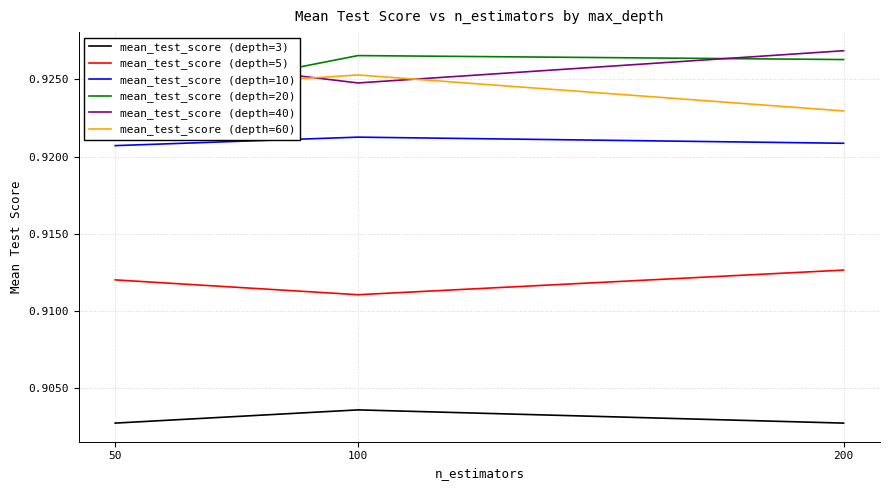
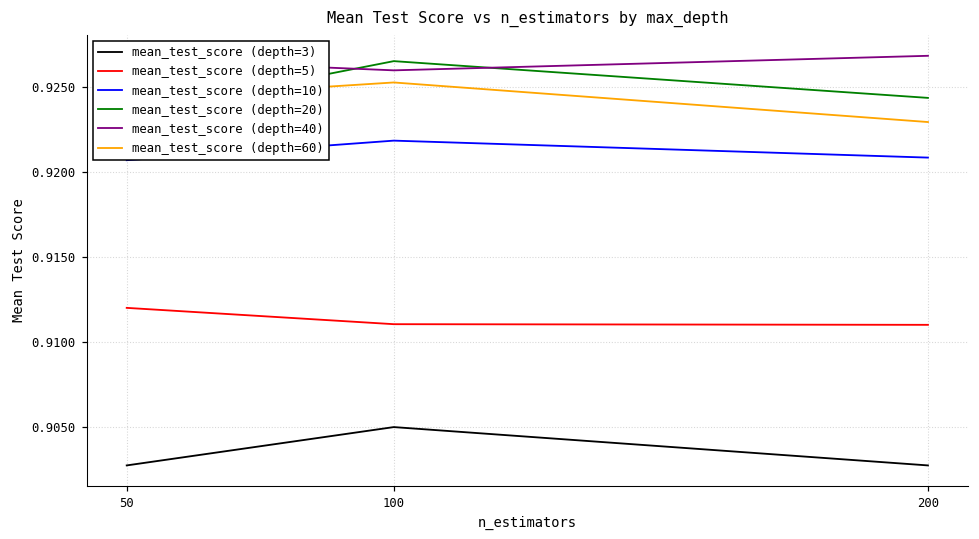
mean_test_score (depth=3), 100: 0.9036 -> 0.9050
mean_test_score (depth=10), 100: 0.9213 -> 0.9219
mean_test_score (depth=40), 100: 0.9248 -> 0.9260
mean_test_score (depth=5), 200: 0.9126 -> 0.9110
mean_test_score (depth=20), 200: 0.9263 -> 0.9244
